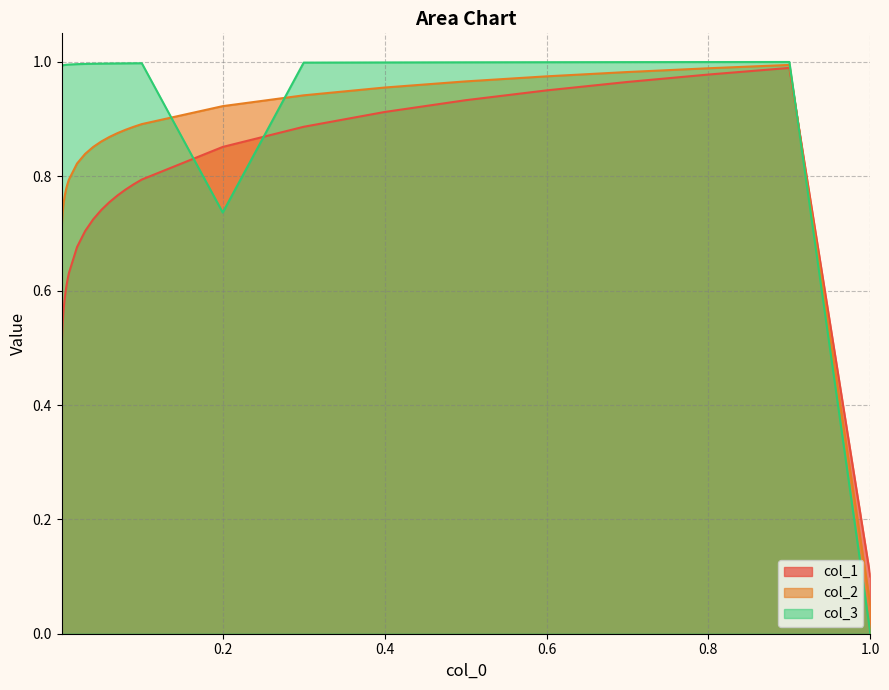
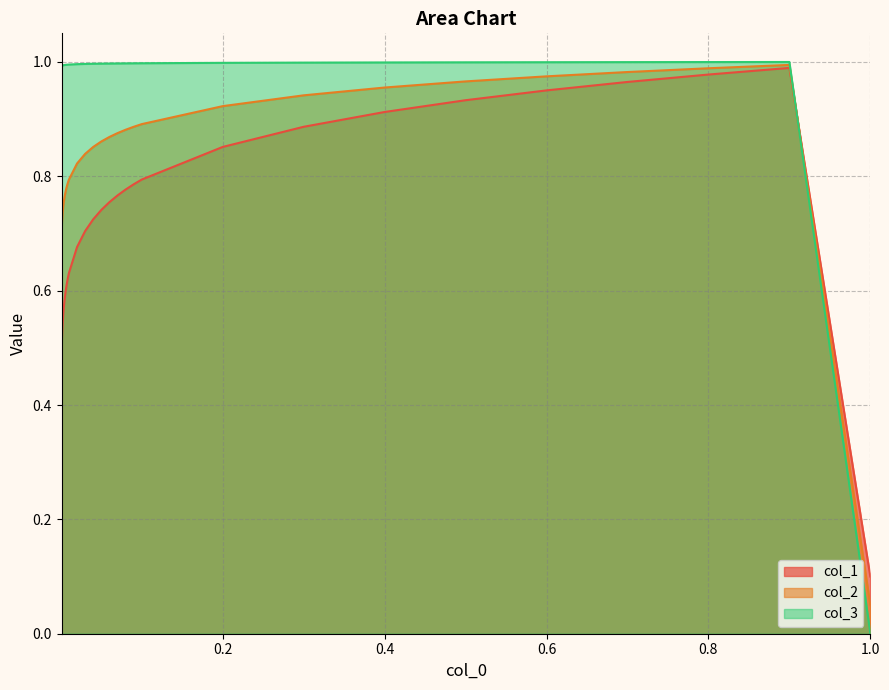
col_3, 0.2: 0.74 -> 1.00
